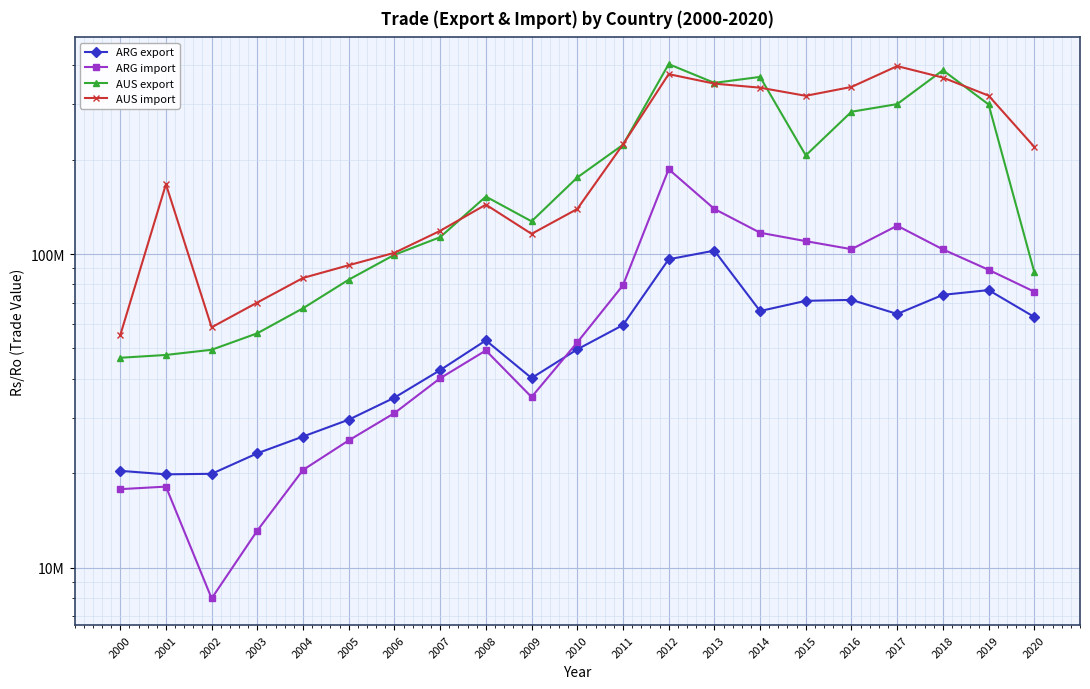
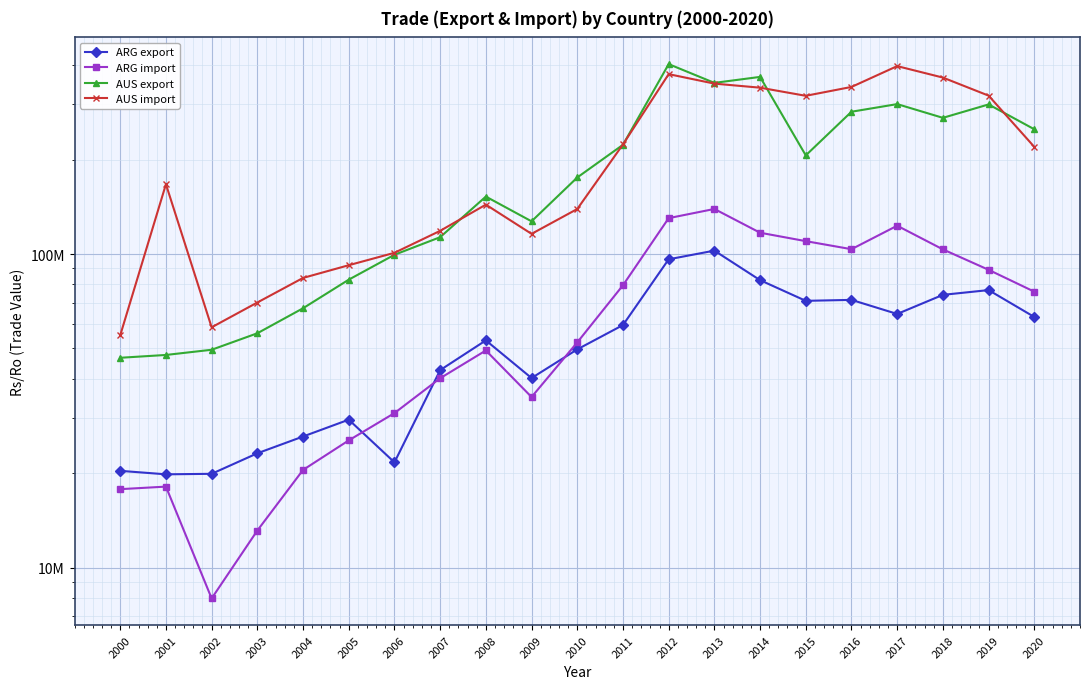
ARG export, 2006: 35000000 -> 22000000
ARG import, 2012: 190000000 -> 130000000
ARG export, 2014: 66000000 -> 83000000
AUS export, 2018: 390000000 -> 270000000
AUS export, 2020: 88000000 -> 250000000
